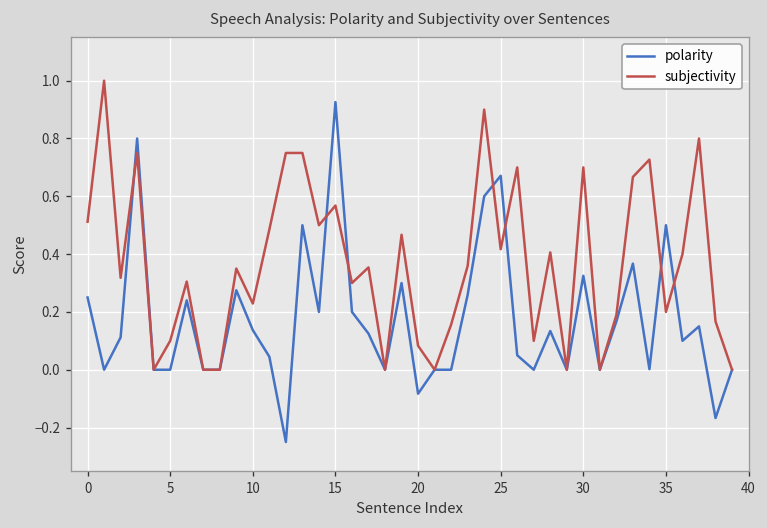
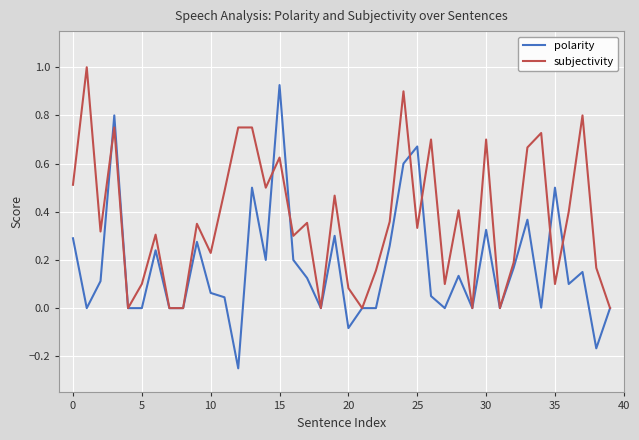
polarity, 0: 0.25 -> 0.29
polarity, 10: 0.14 -> 0.06
subjectivity, 15: 0.57 -> 0.63
subjectivity, 25: 0.42 -> 0.33
subjectivity, 35: 0.2 -> 0.1
